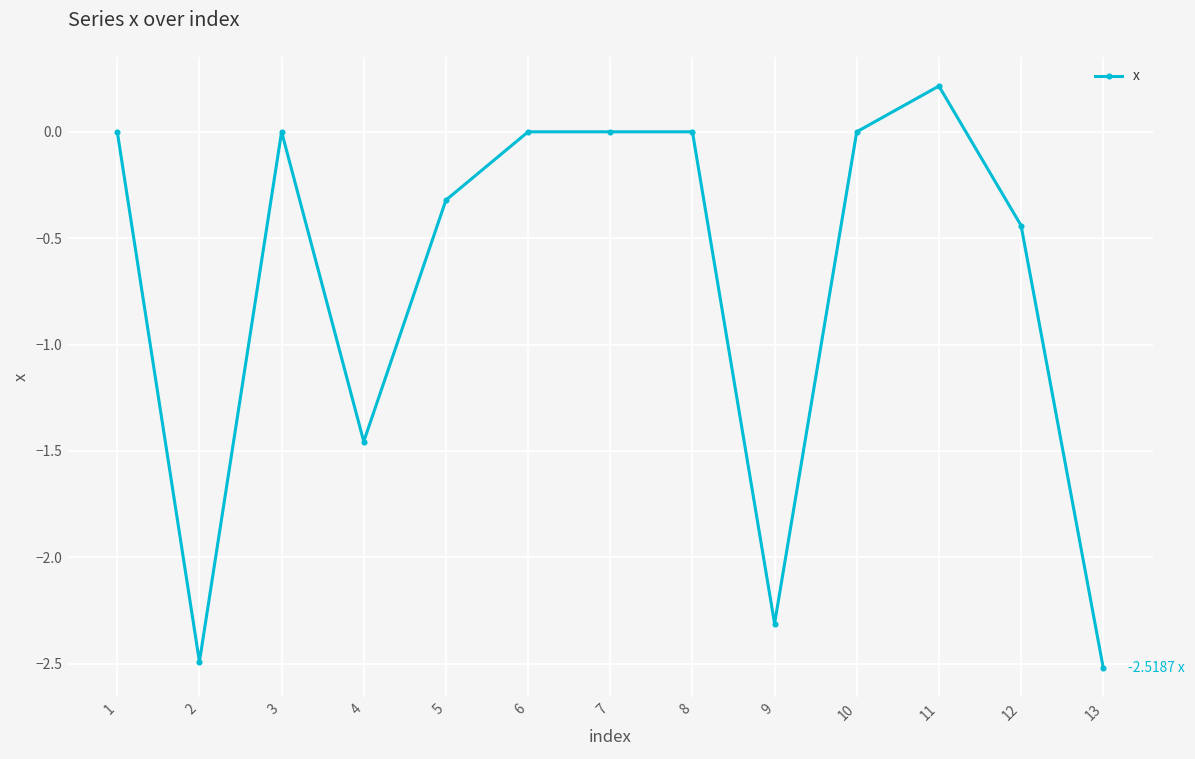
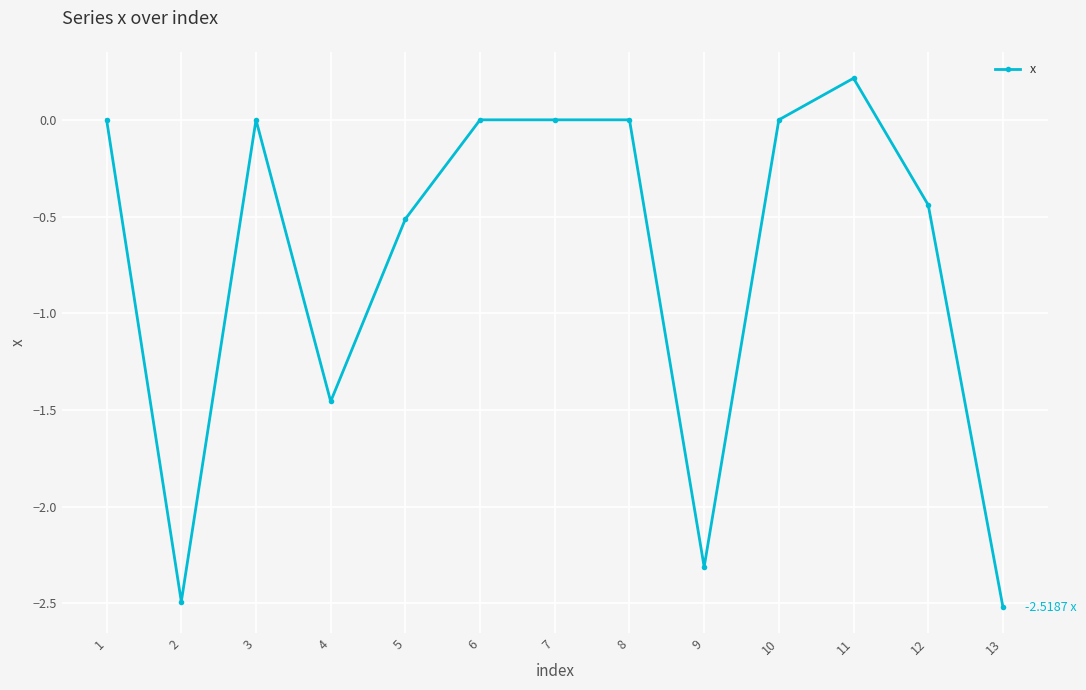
5: -0.32 -> -0.51
